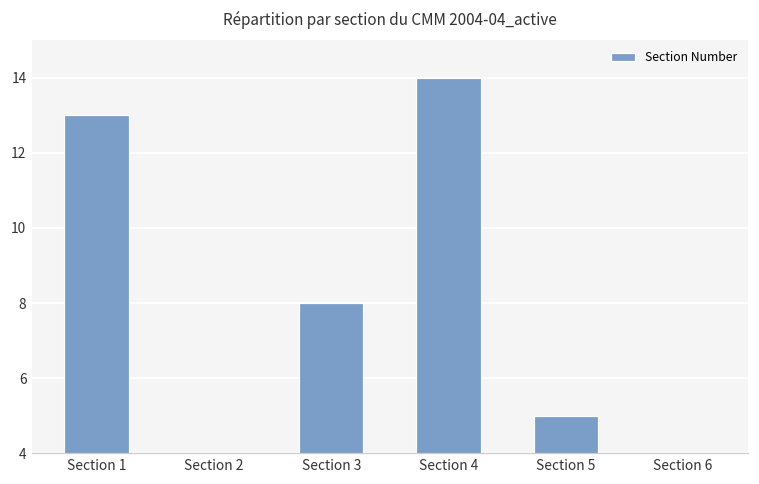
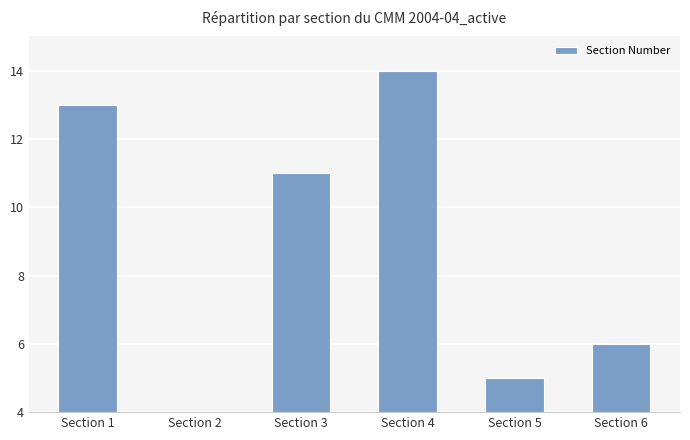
Section 3: 8 -> 11
Section 6: 4 -> 6
